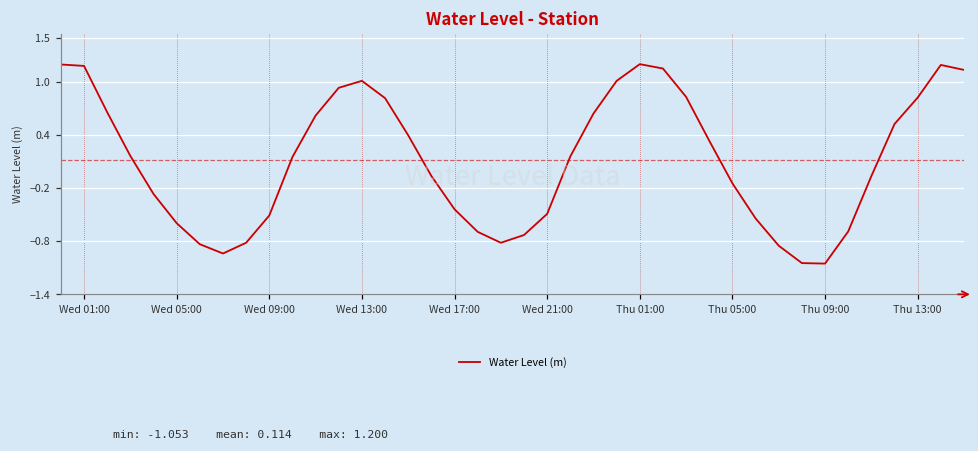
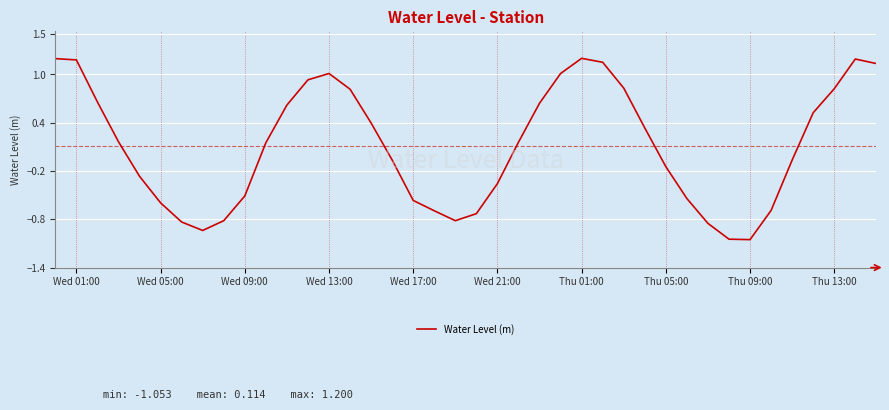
Wed 17:00: -0.4 -> -0.6
Wed 21:00: -0.5 -> -0.4
